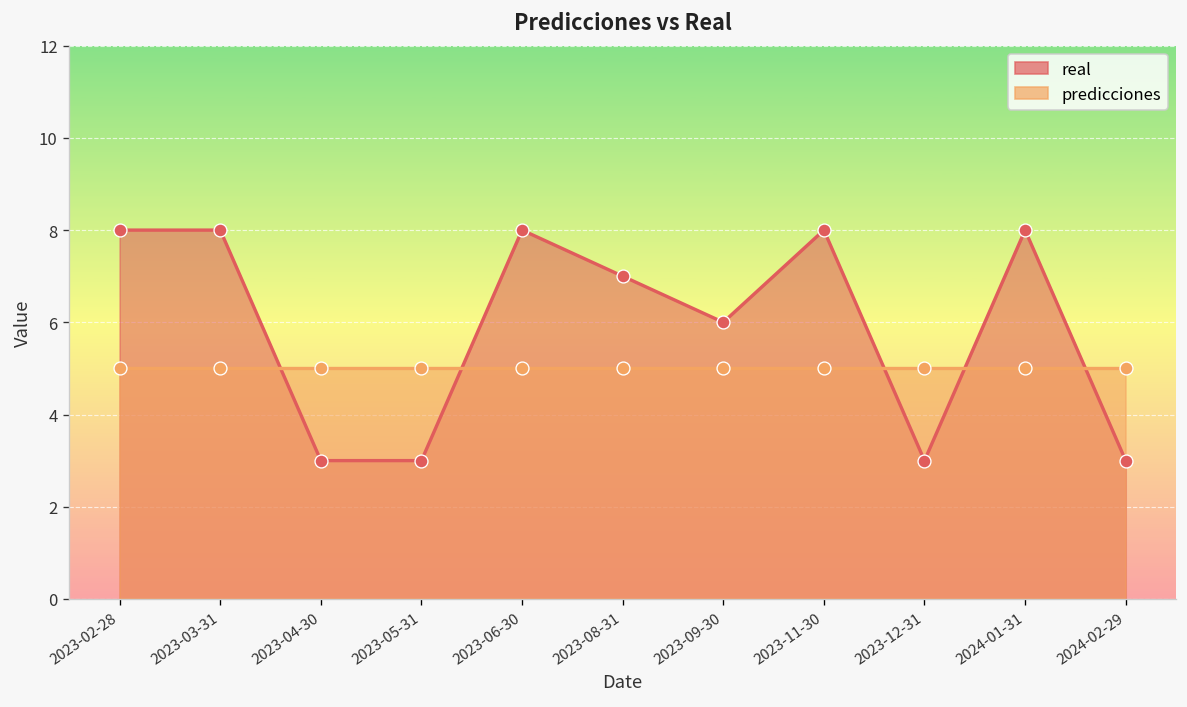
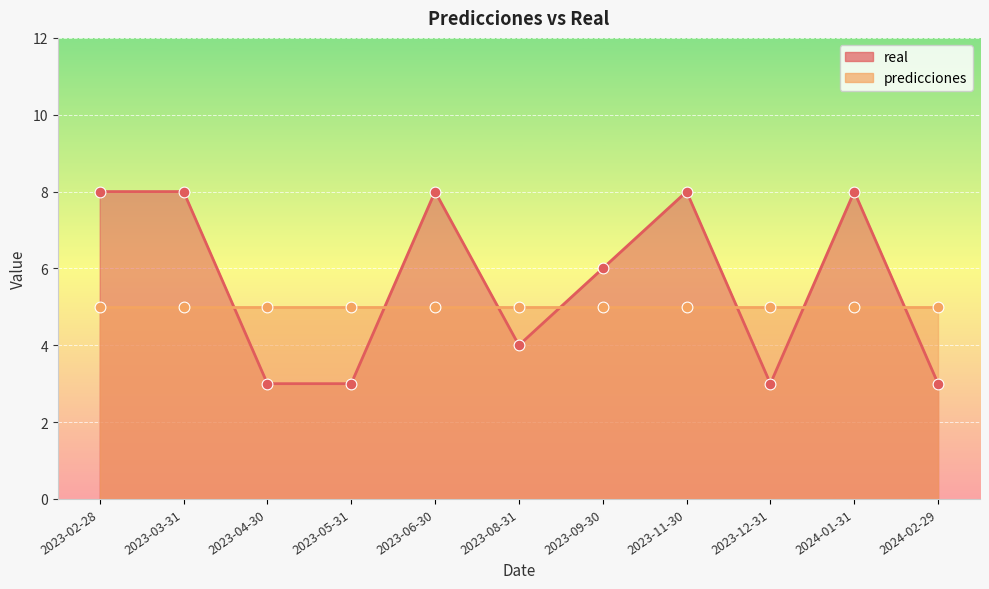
real, 2023-08-31: 7 -> 4
